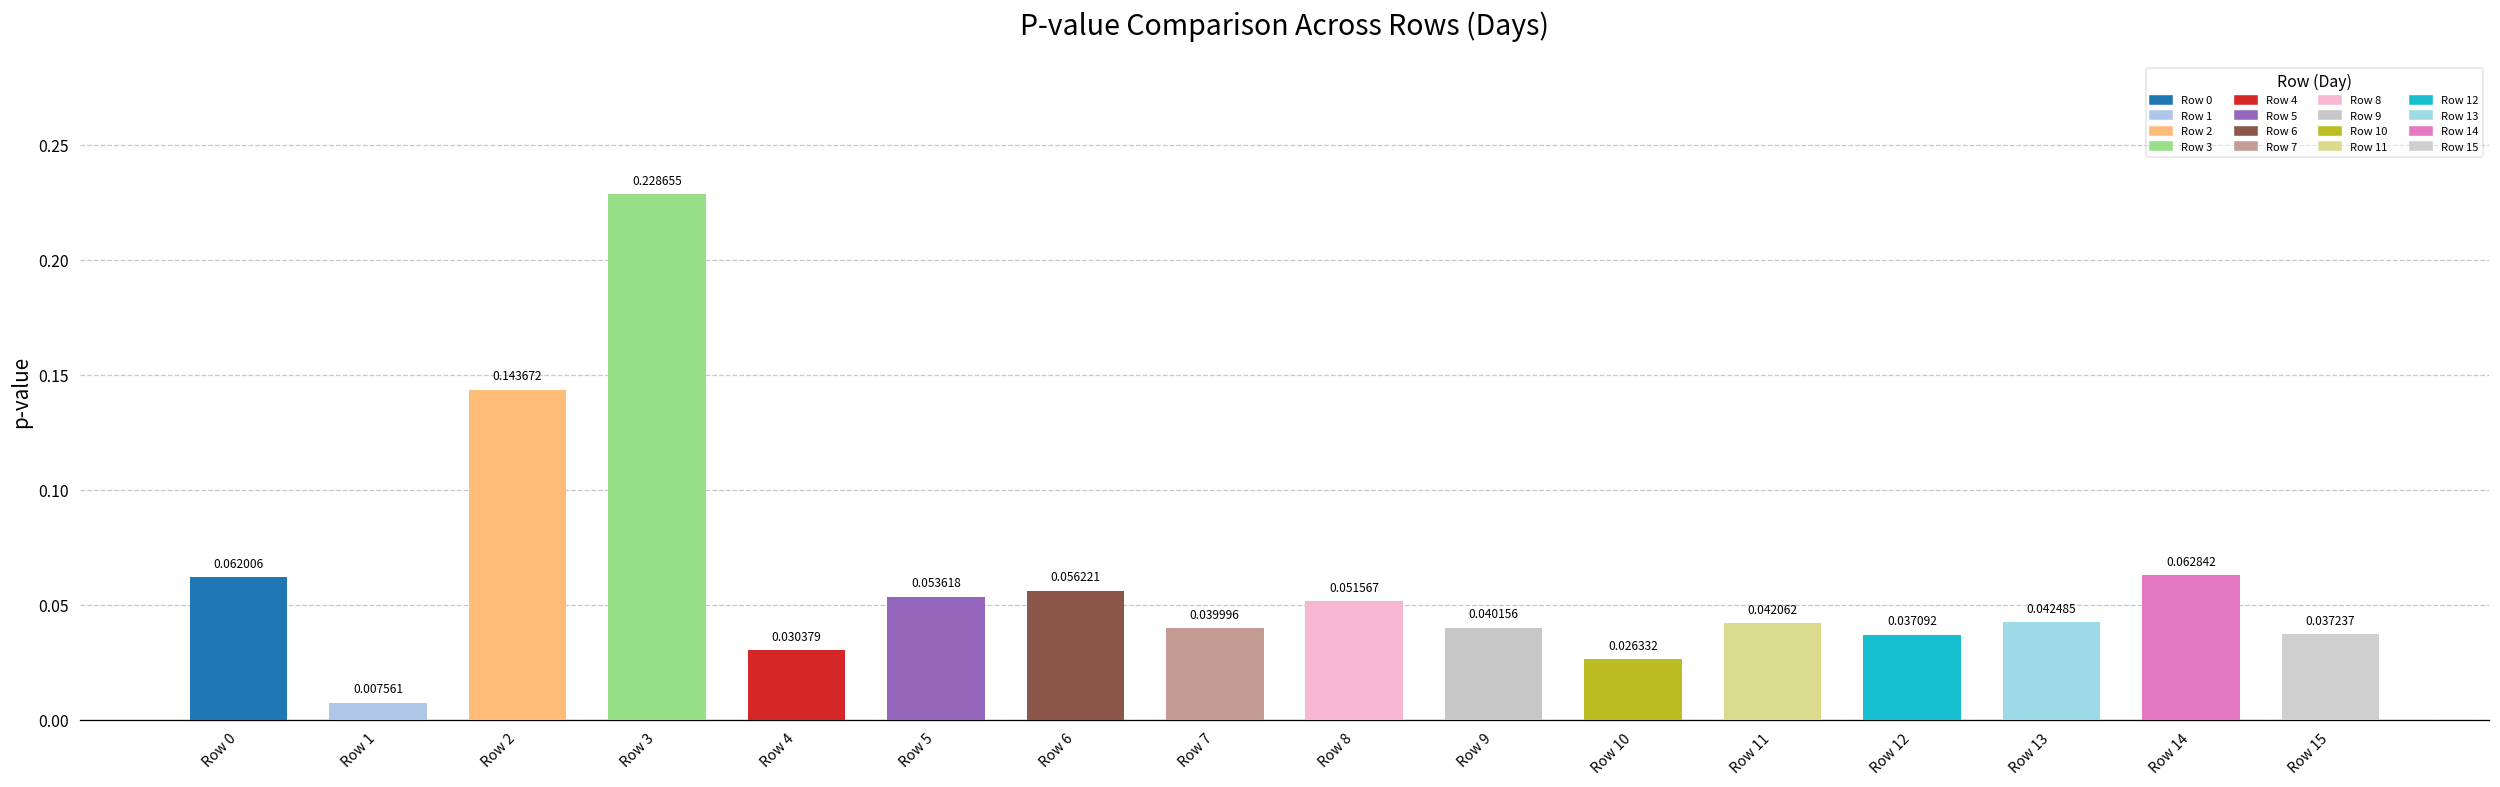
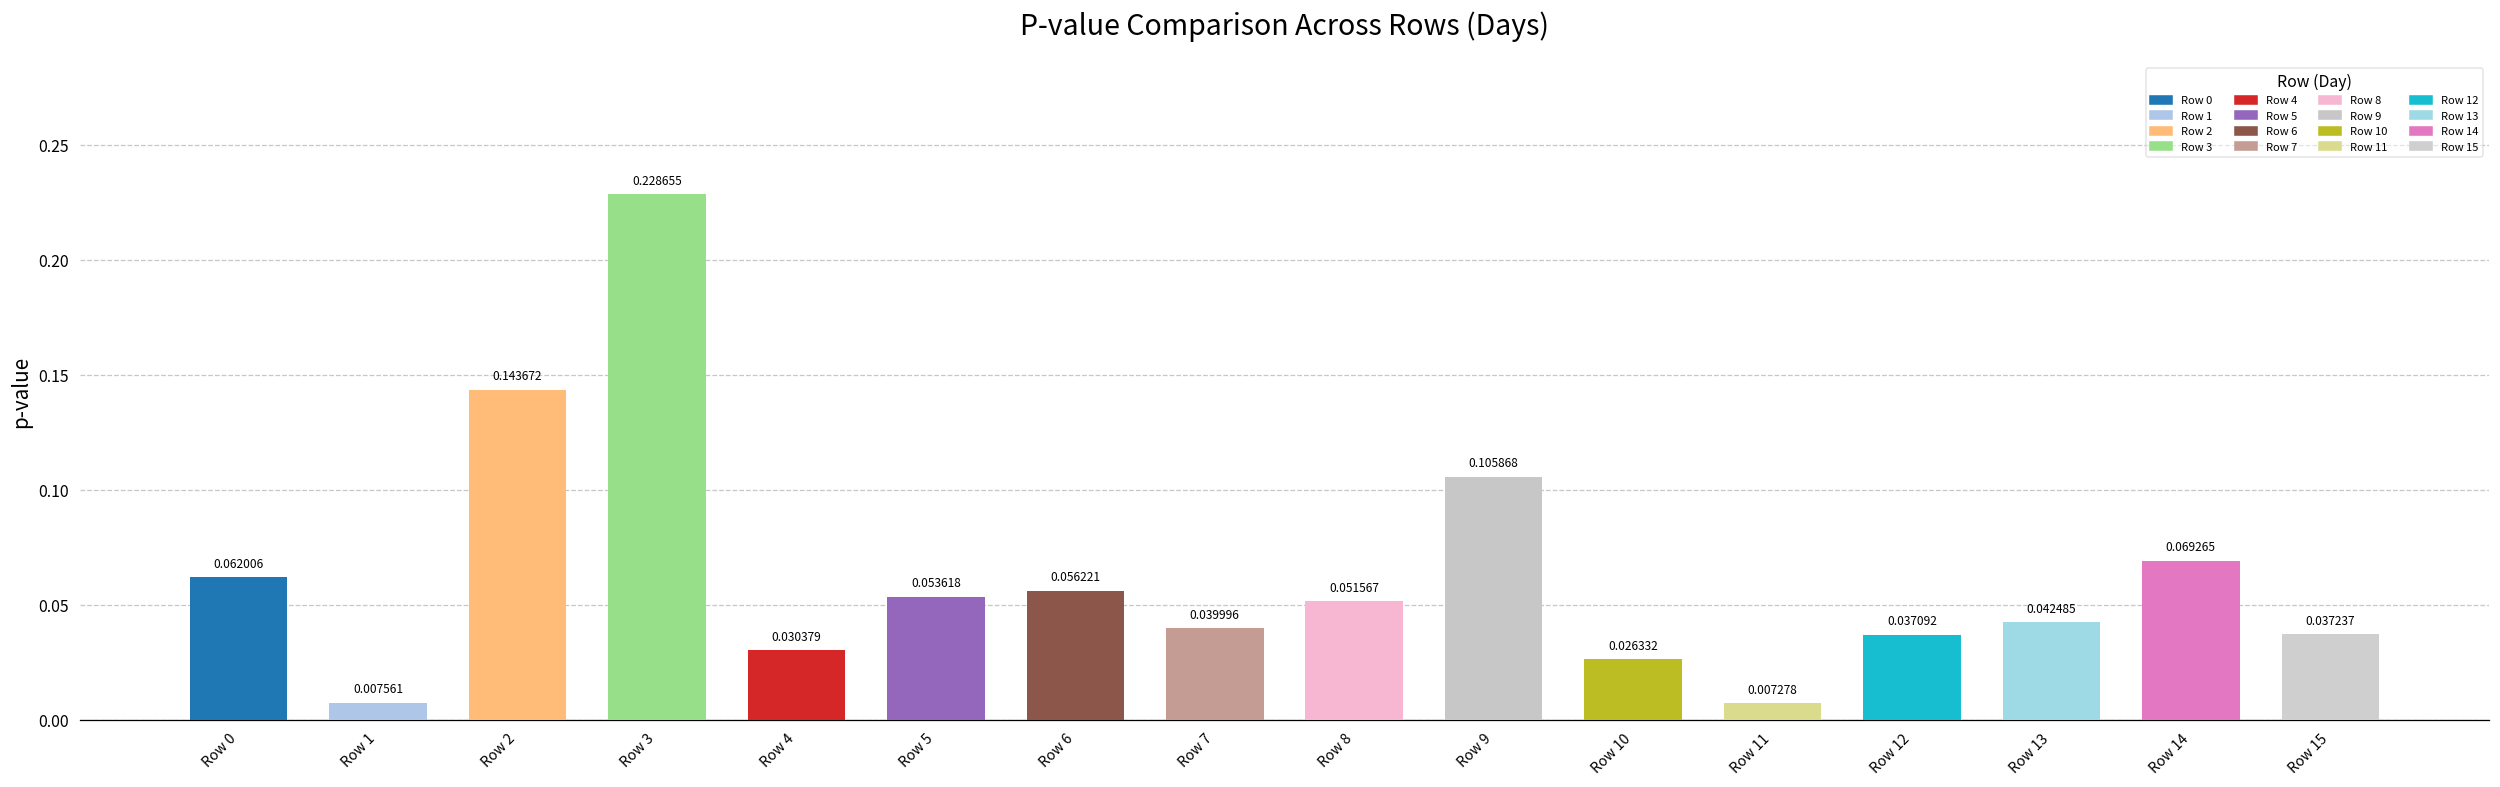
Row 9: 0.040156 -> 0.105868
Row 11: 0.042062 -> 0.007278
Row 14: 0.062842 -> 0.069265
